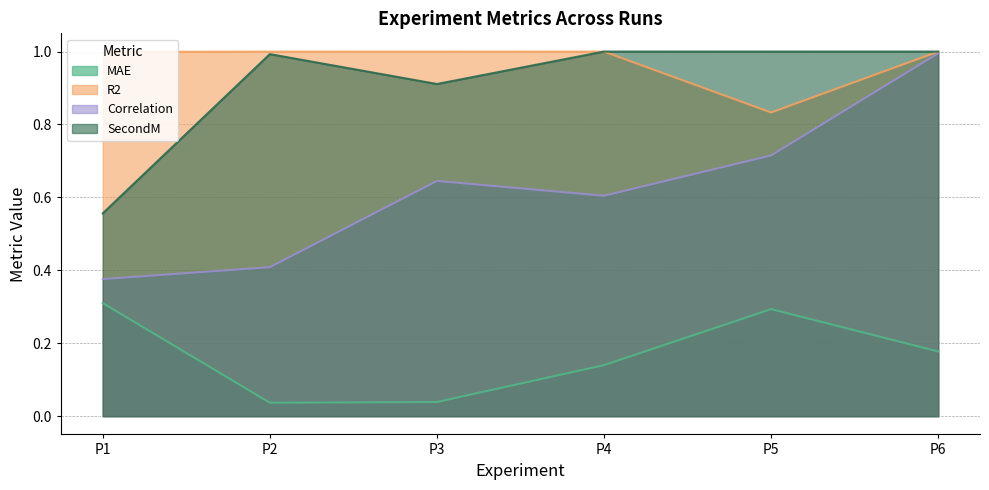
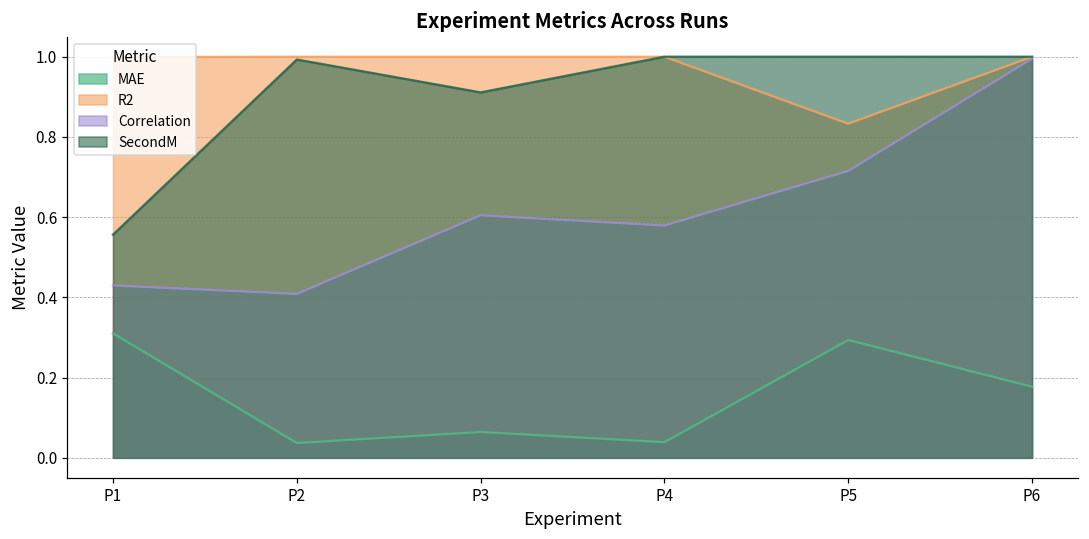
Correlation, P1: 0.38 -> 0.43
MAE, P3: 0.04 -> 0.06
Correlation, P3: 0.65 -> 0.60
MAE, P4: 0.14 -> 0.04
Correlation, P4: 0.60 -> 0.58
